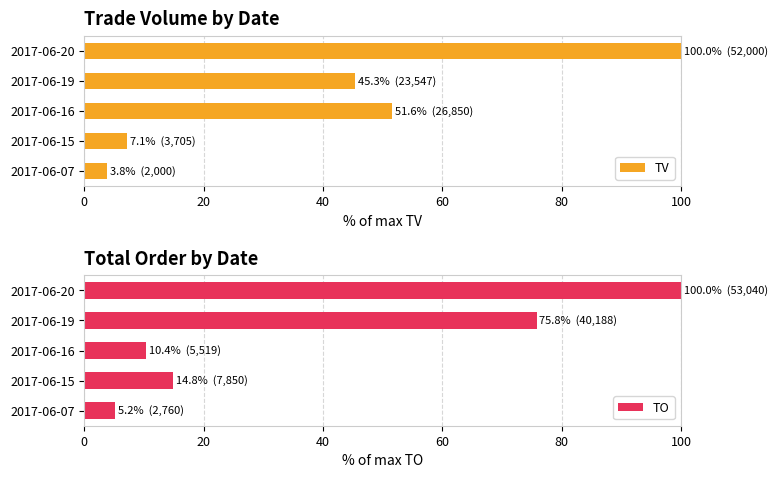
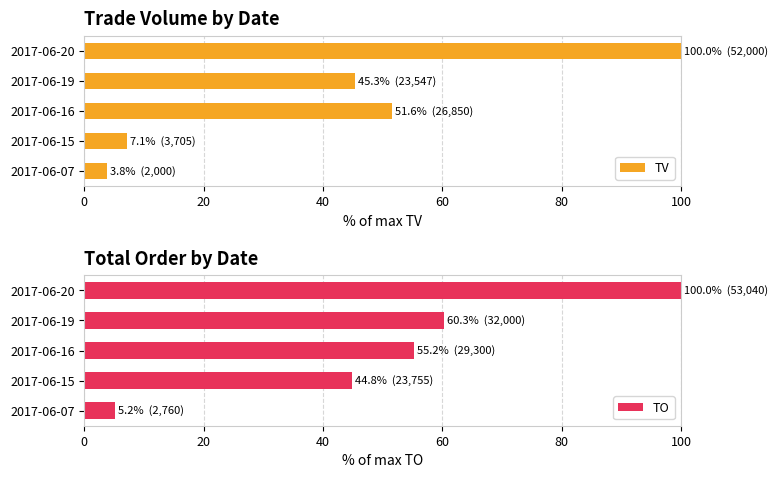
Total Order by Date, 2017-06-19: 75.8% (40,188) -> 60.3% (32,000)
Total Order by Date, 2017-06-16: 10.4% (5,519) -> 55.2% (29,300)
Total Order by Date, 2017-06-15: 14.8% (7,850) -> 44.8% (23,755)
